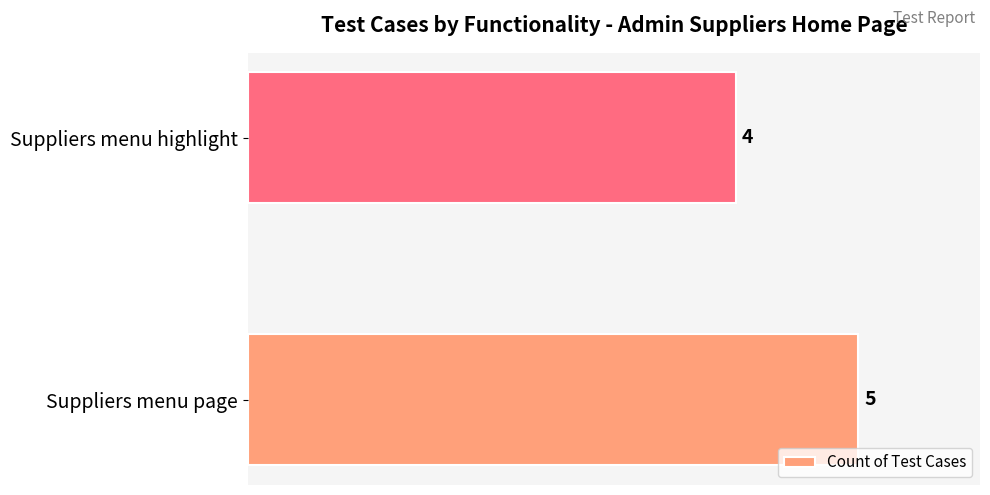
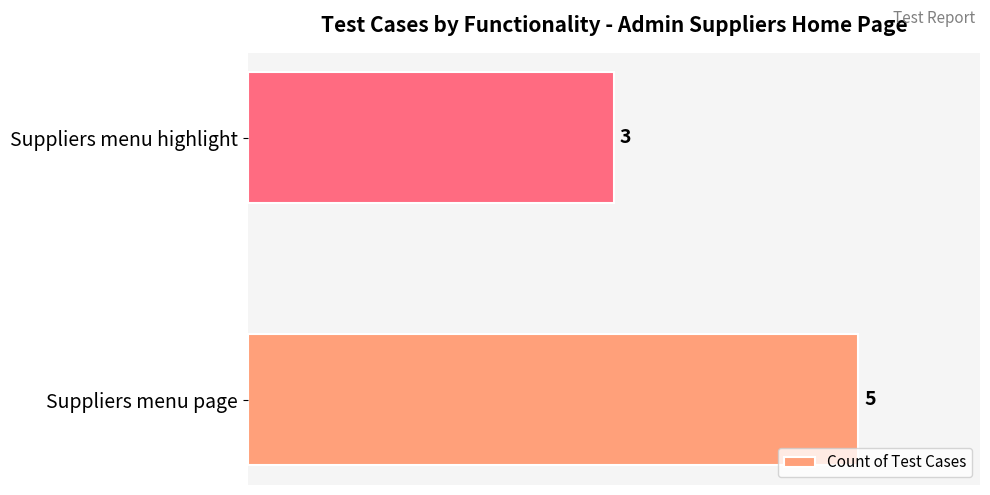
Suppliers menu highlight: 4 -> 3
